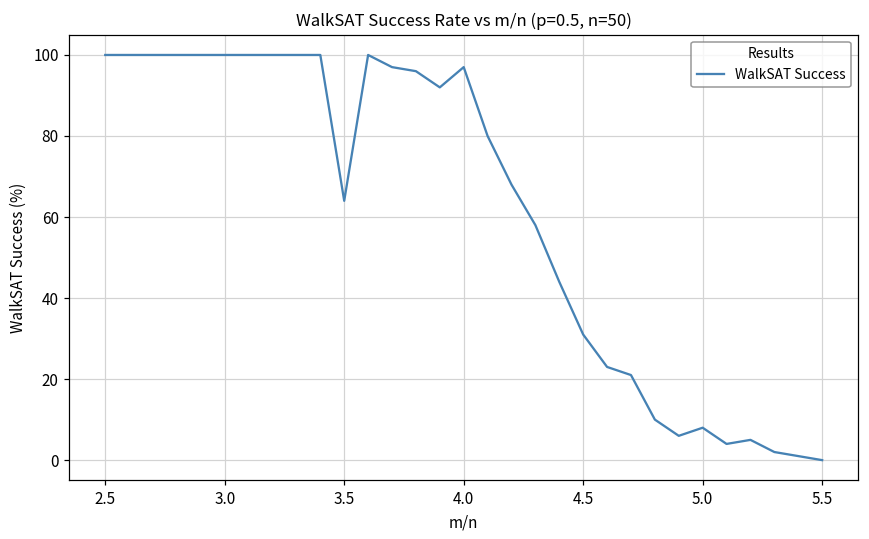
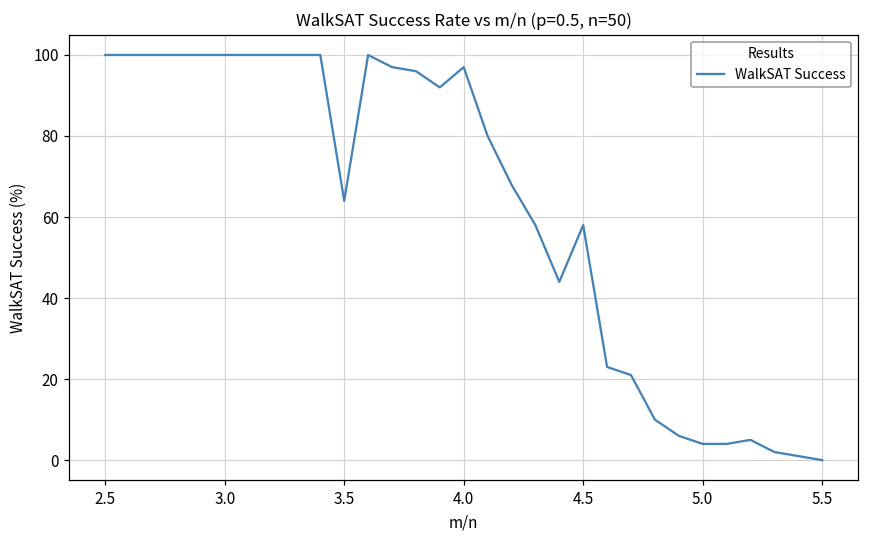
4.5: 31 -> 58
5.0: 8 -> 4
